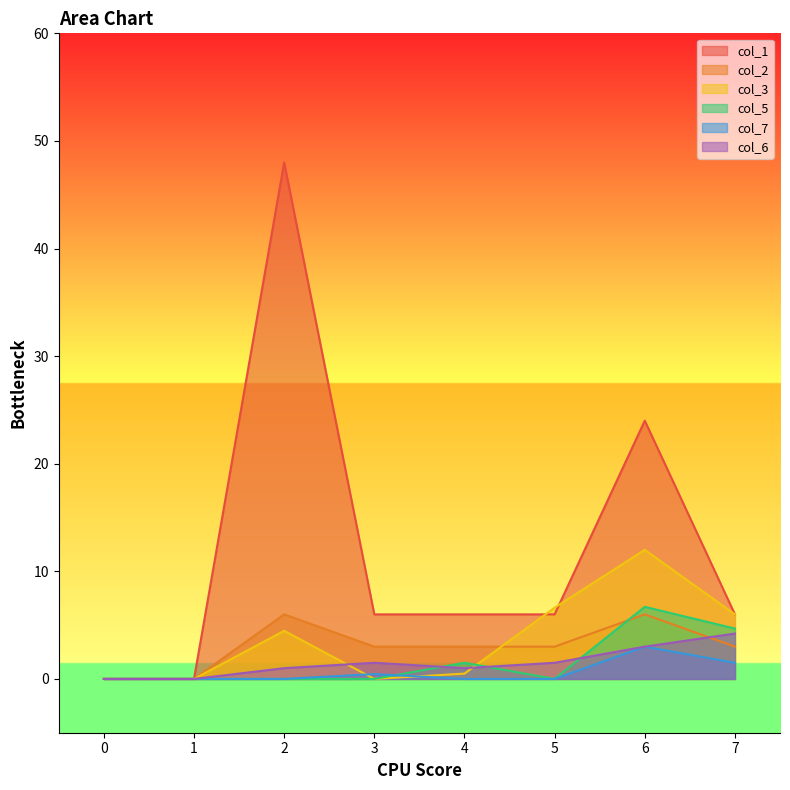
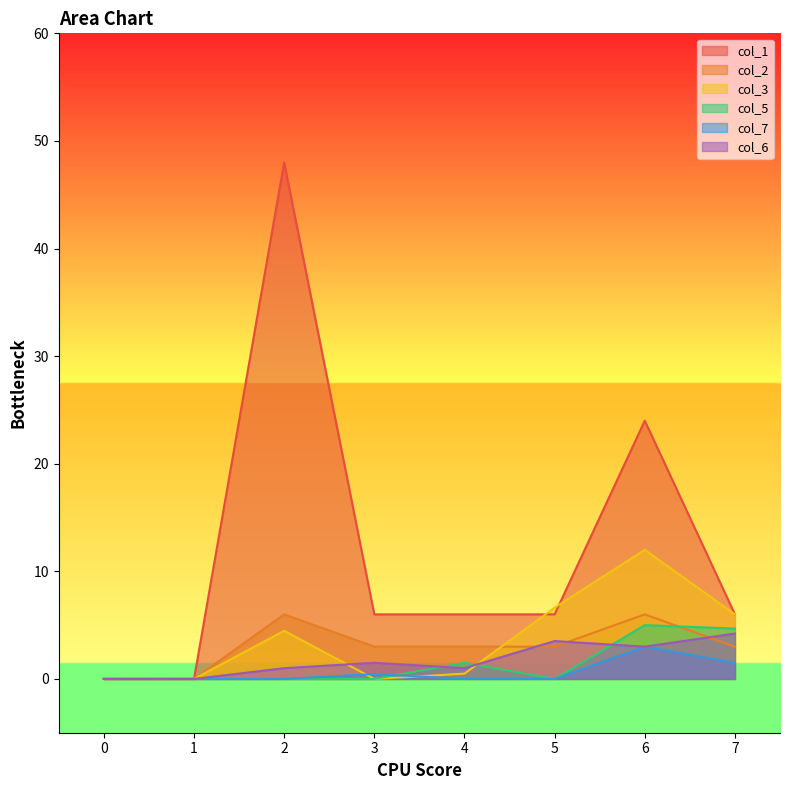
col_6, 5: 1.5 -> 3.5
col_5, 6: 6.7 -> 5.0
